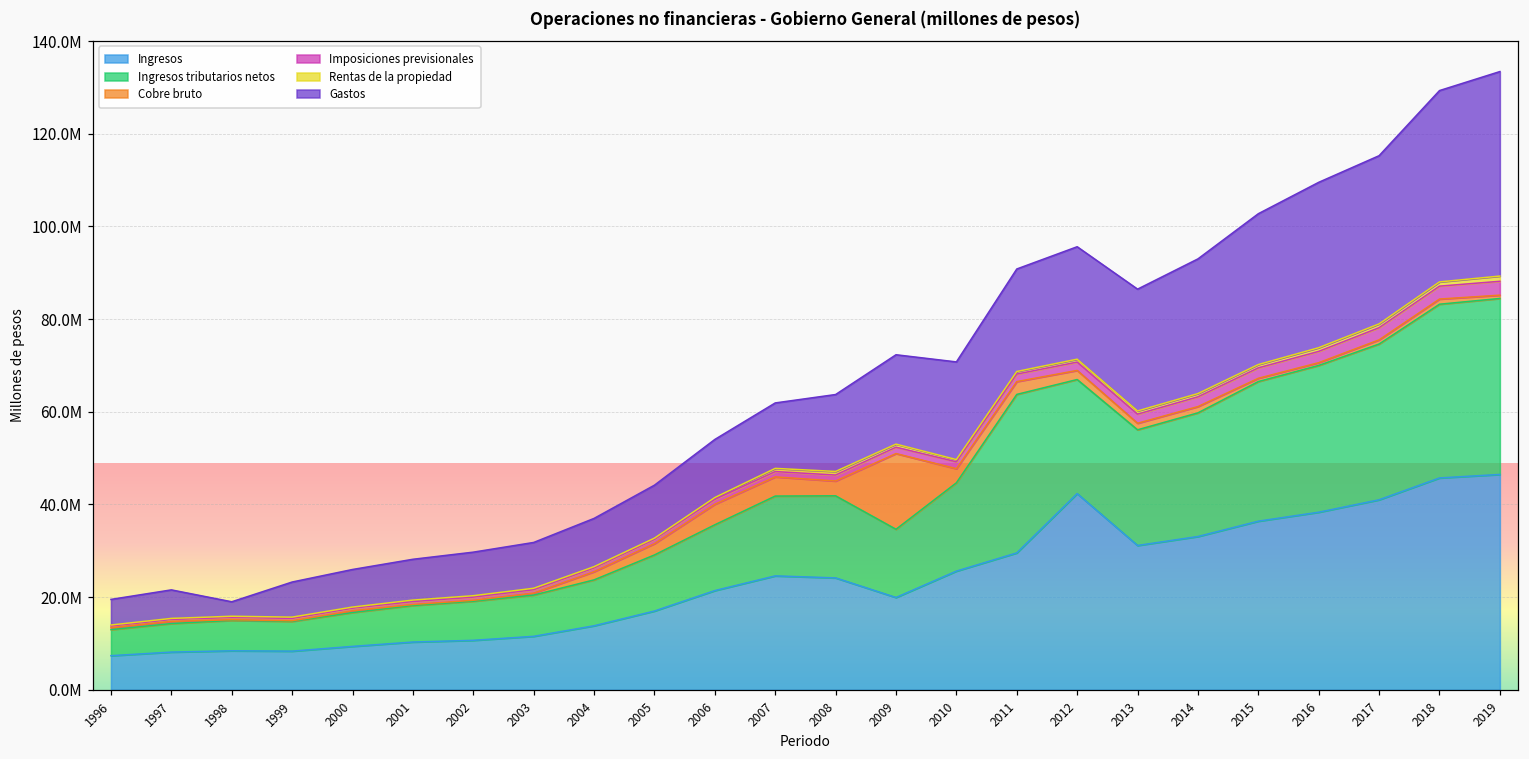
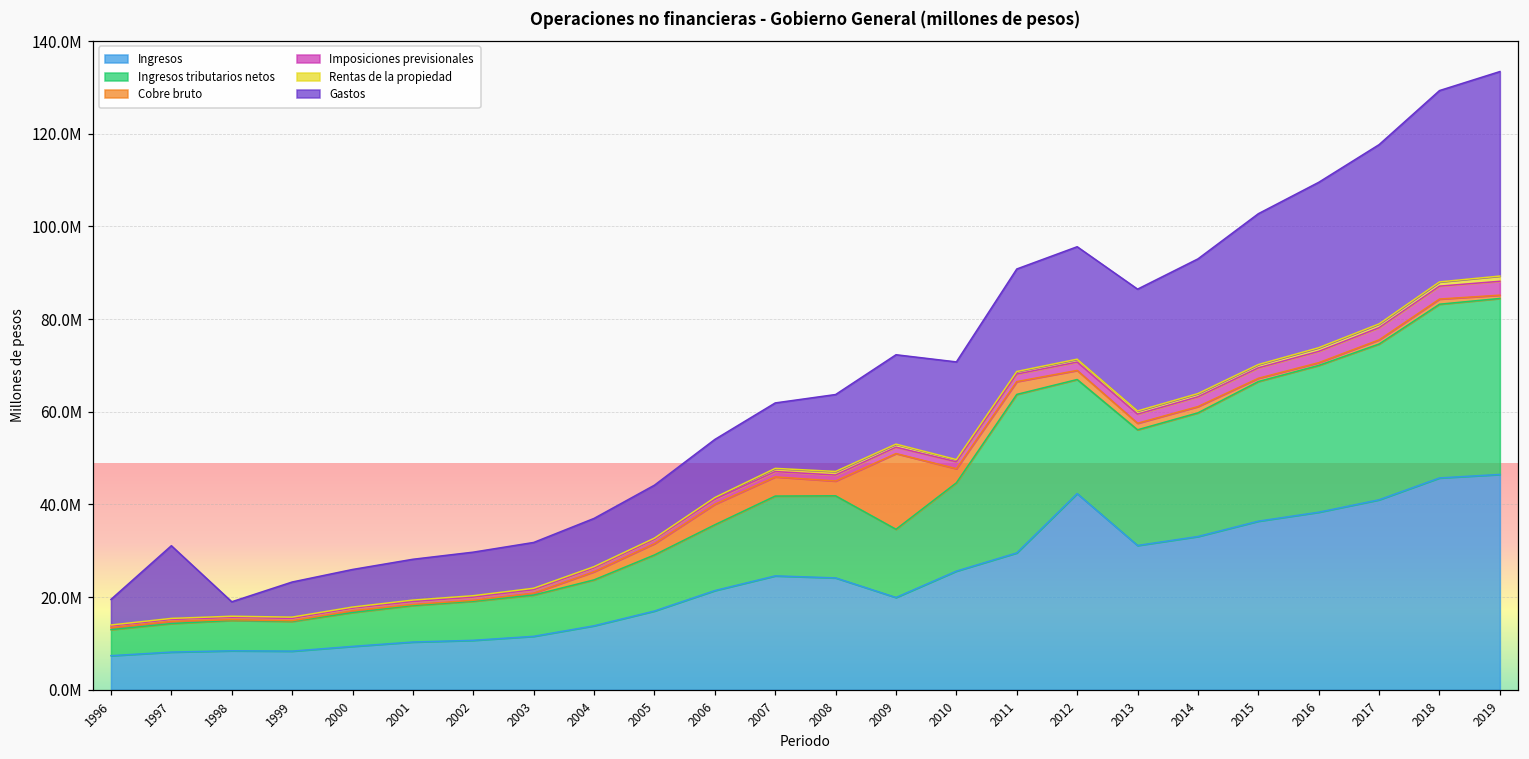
Gastos, 1997: 6000000 -> 16000000
Gastos, 2017: 36000000 -> 39000000
